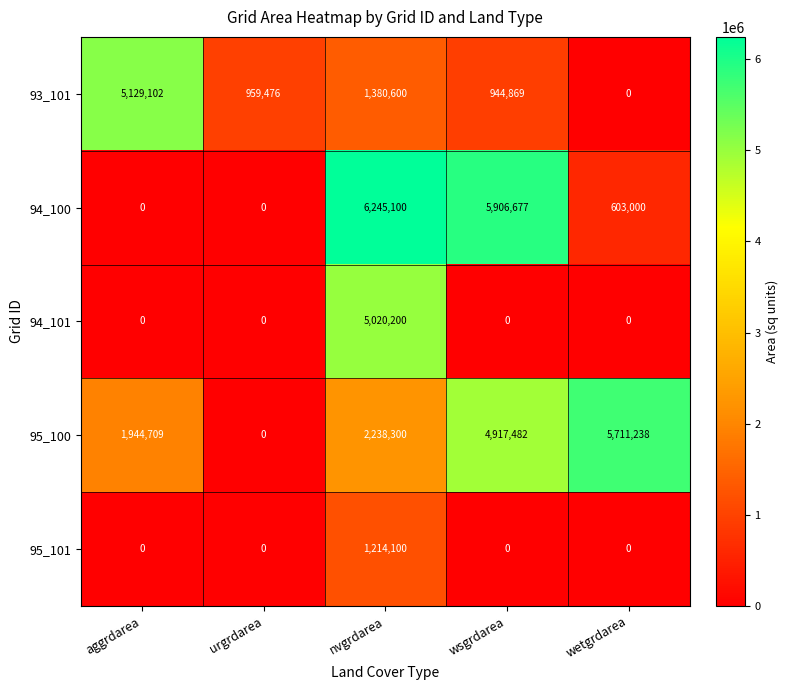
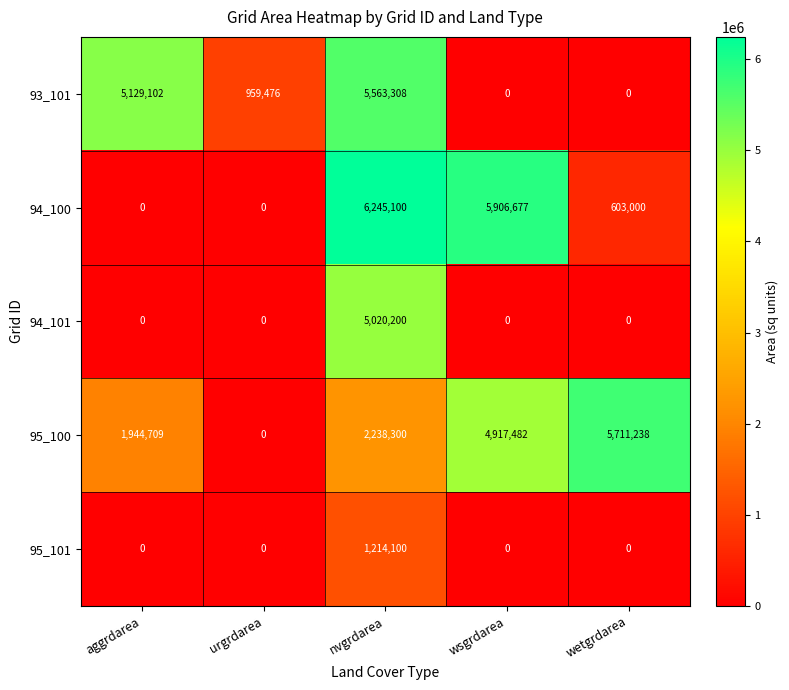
93_101, nvgrdarea: 1,380,600 -> 5,563,308
93_101, wsgrdarea: 944,869 -> 0
